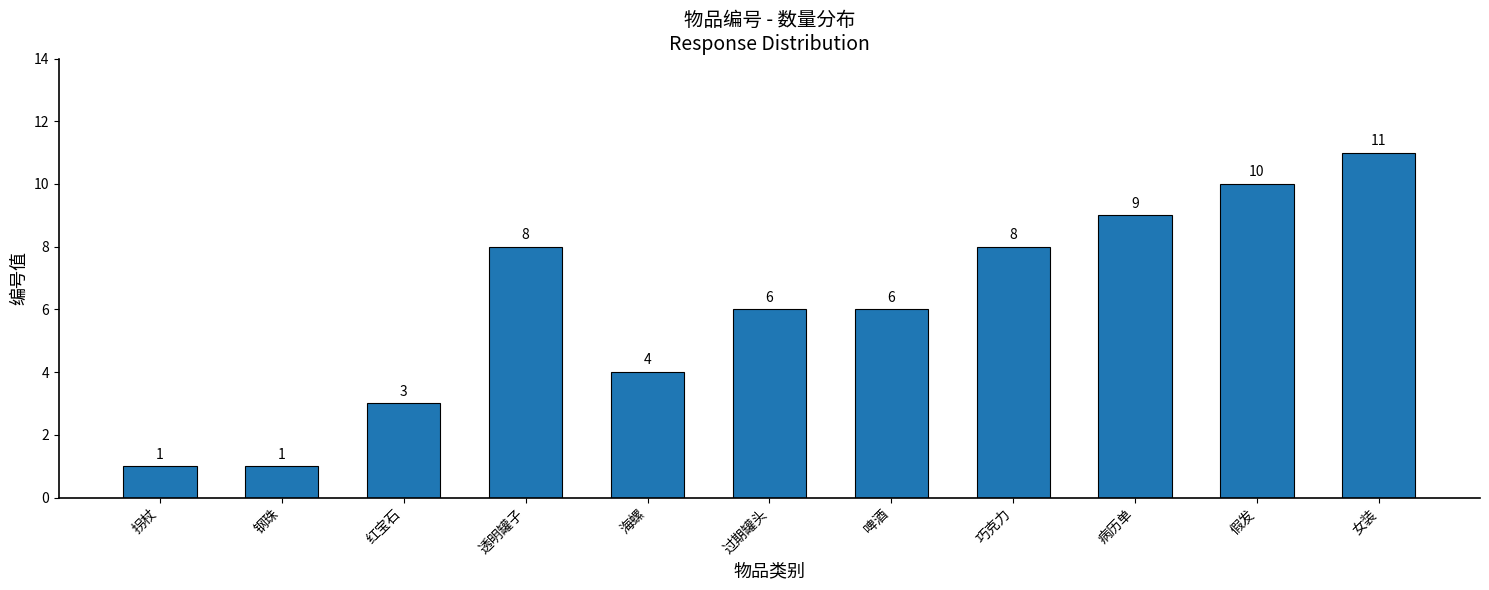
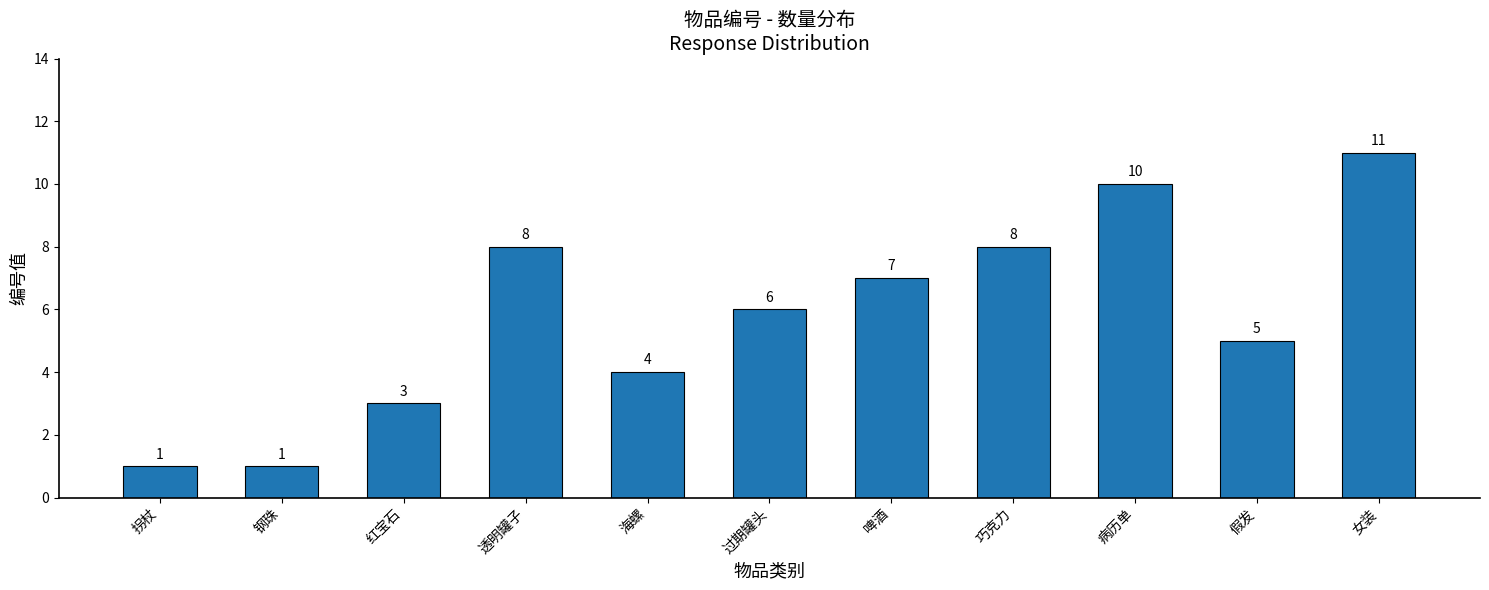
啤酒: 6 -> 7
病历单: 9 -> 10
假发: 10 -> 5
